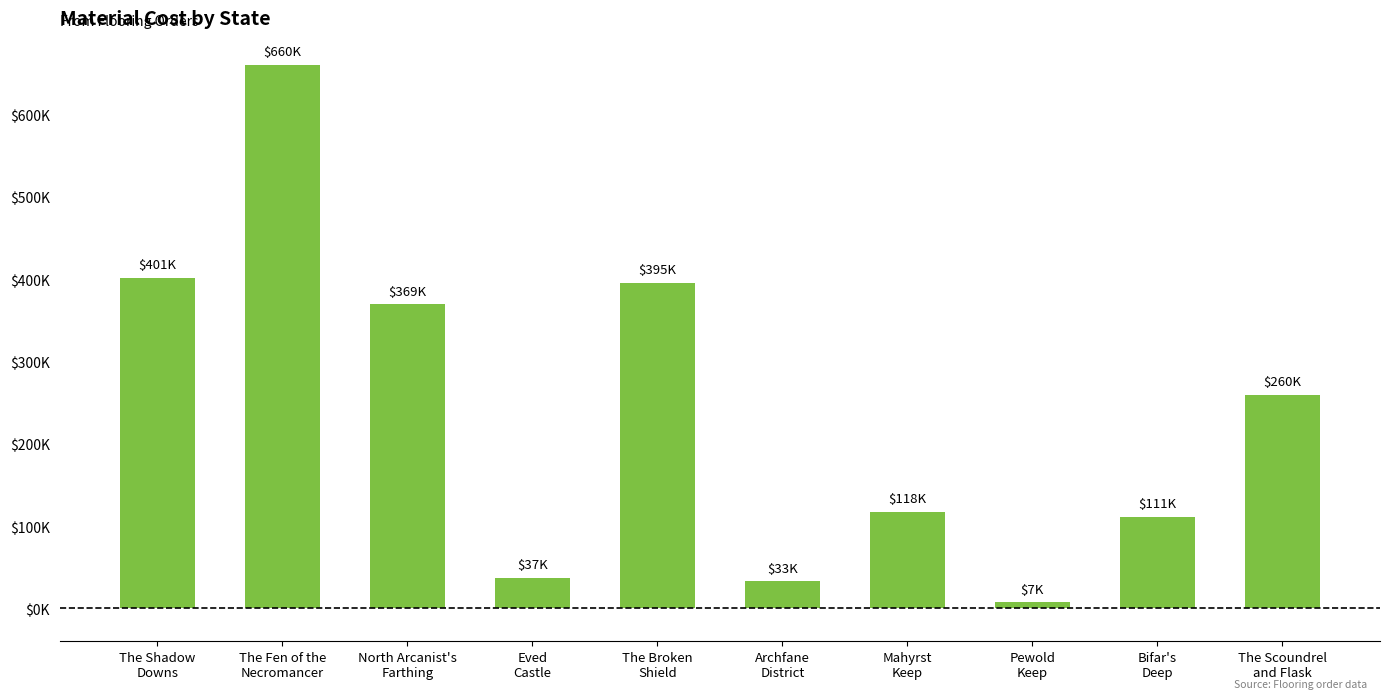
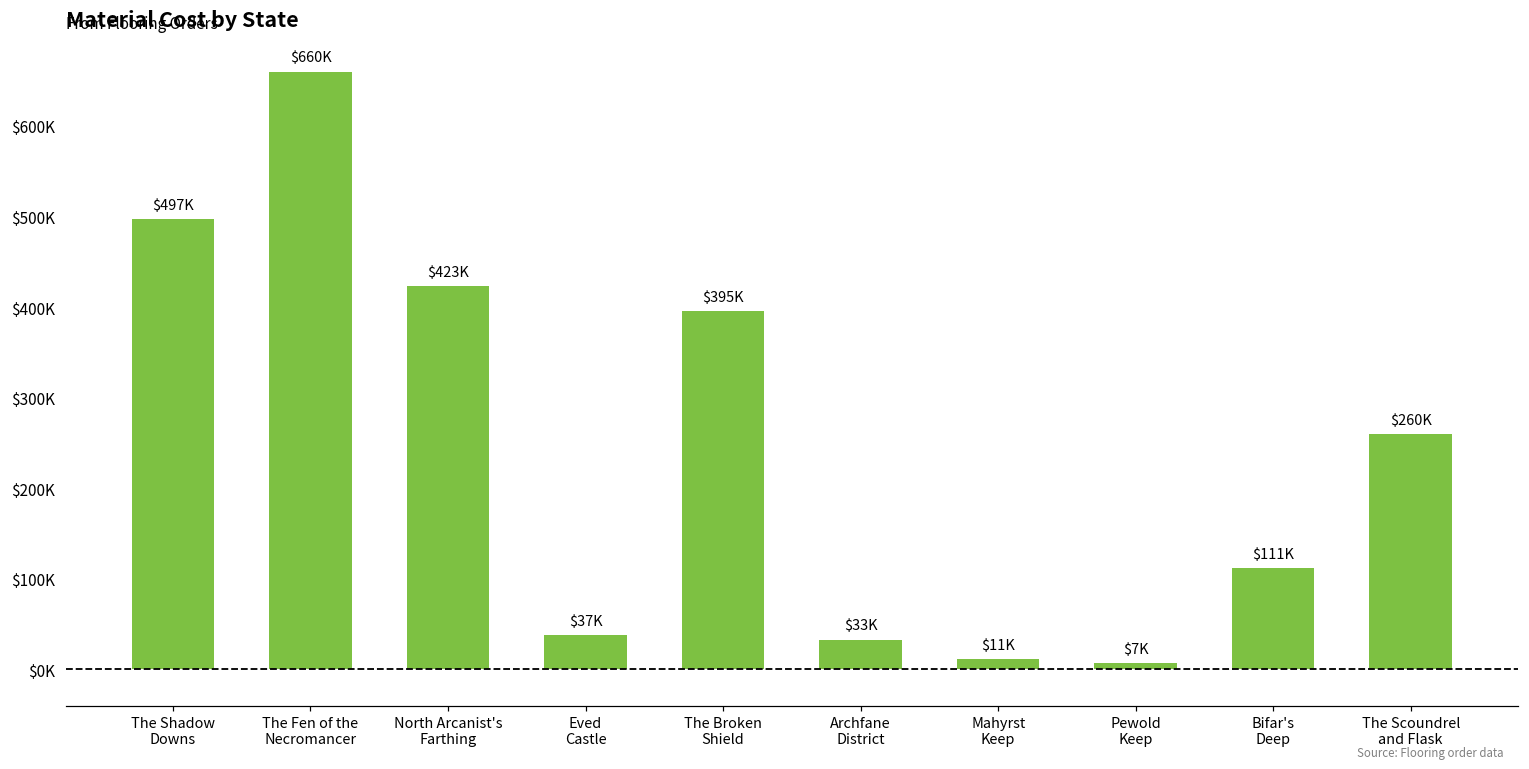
The Shadow Downs: $401K -> $497K
North Arcanist's Farthing: $369K -> $423K
Mahyrst Keep: $118K -> $11K
